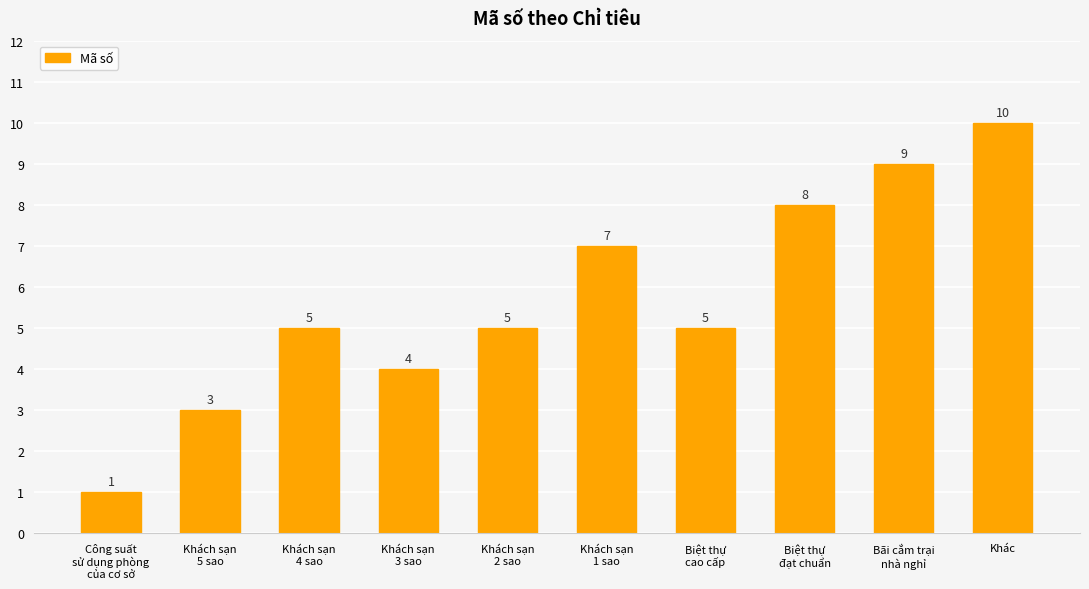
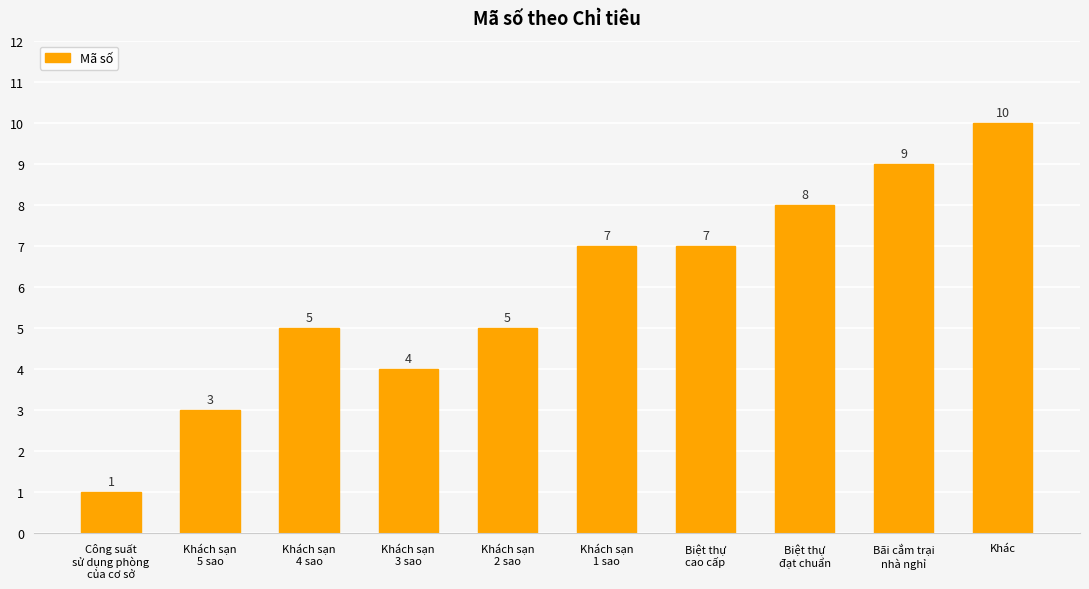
Biệt thự cao cấp: 5 -> 7
